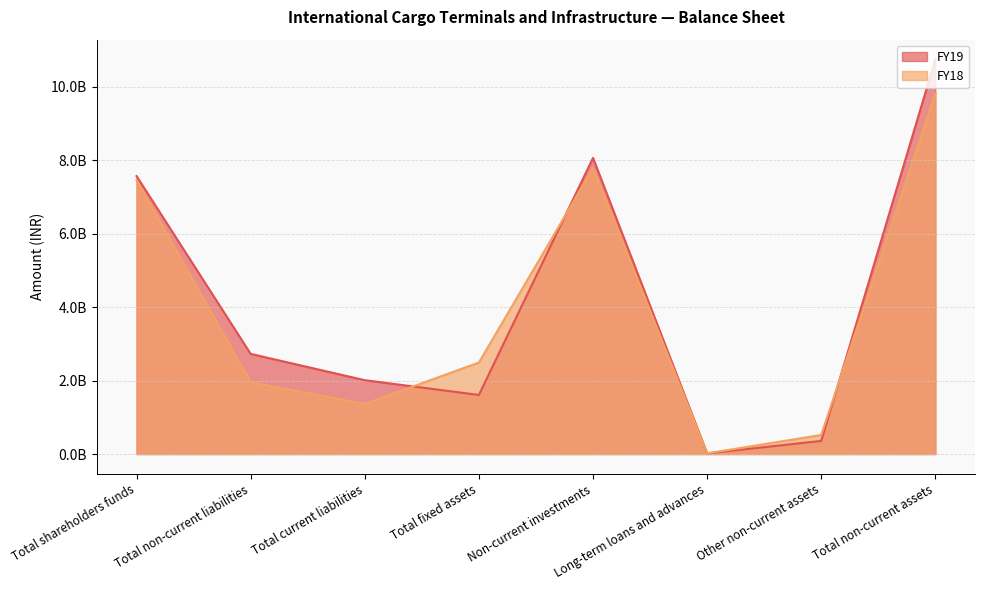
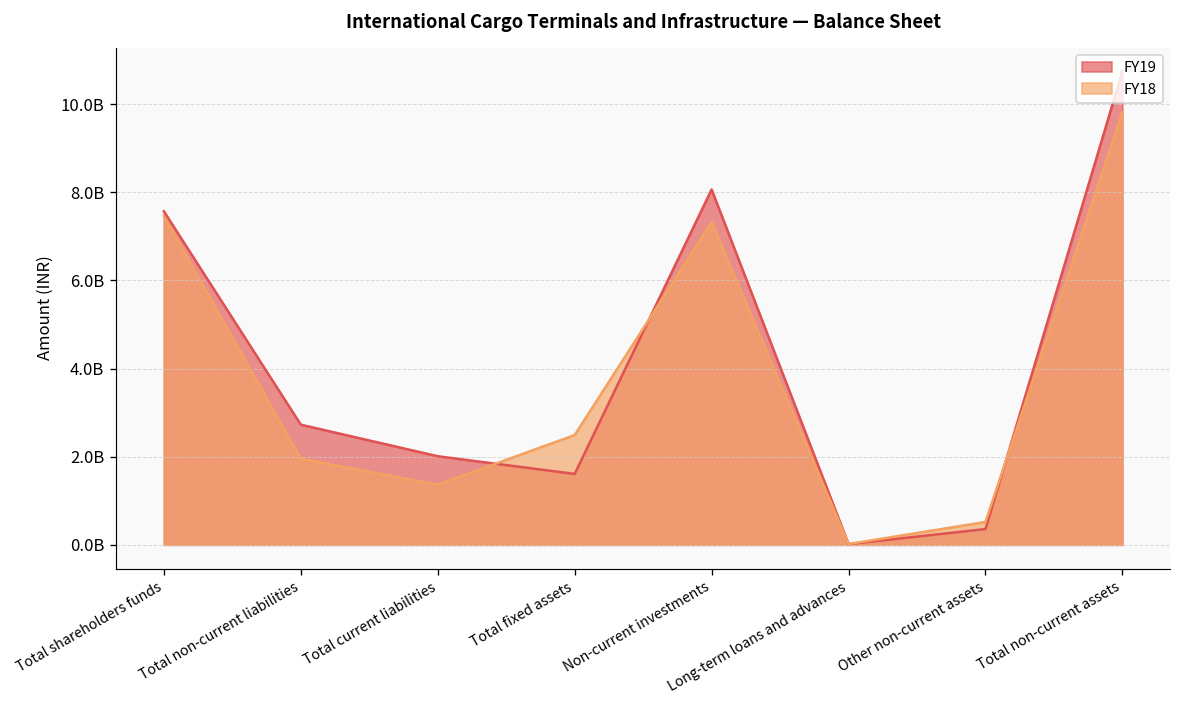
FY18, Non-current investments: 7800000000 -> 7300000000
